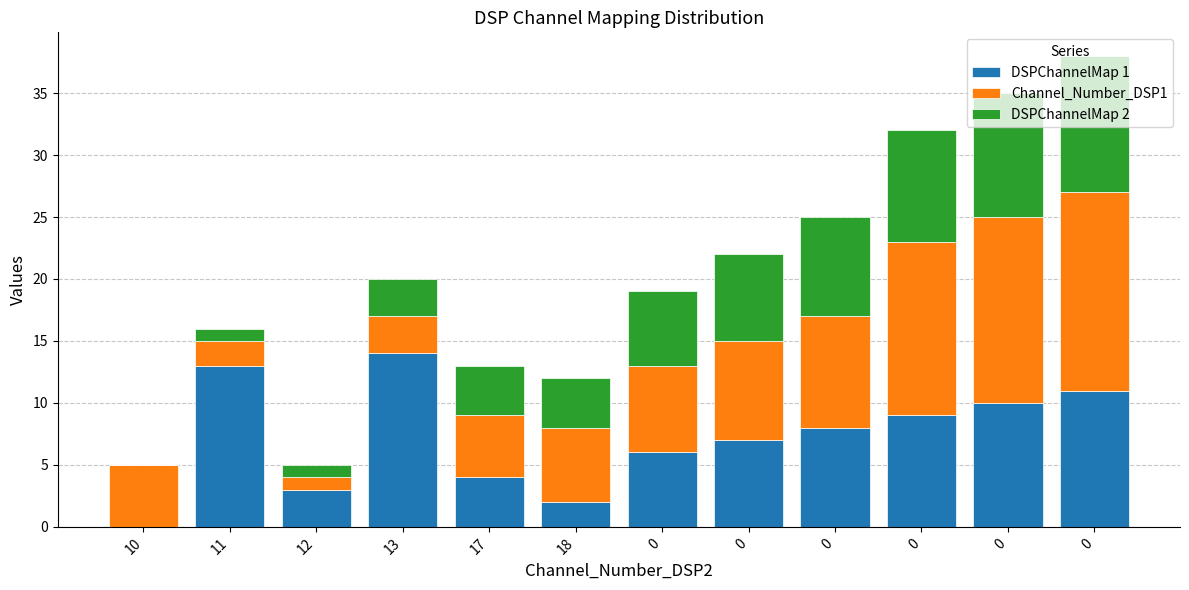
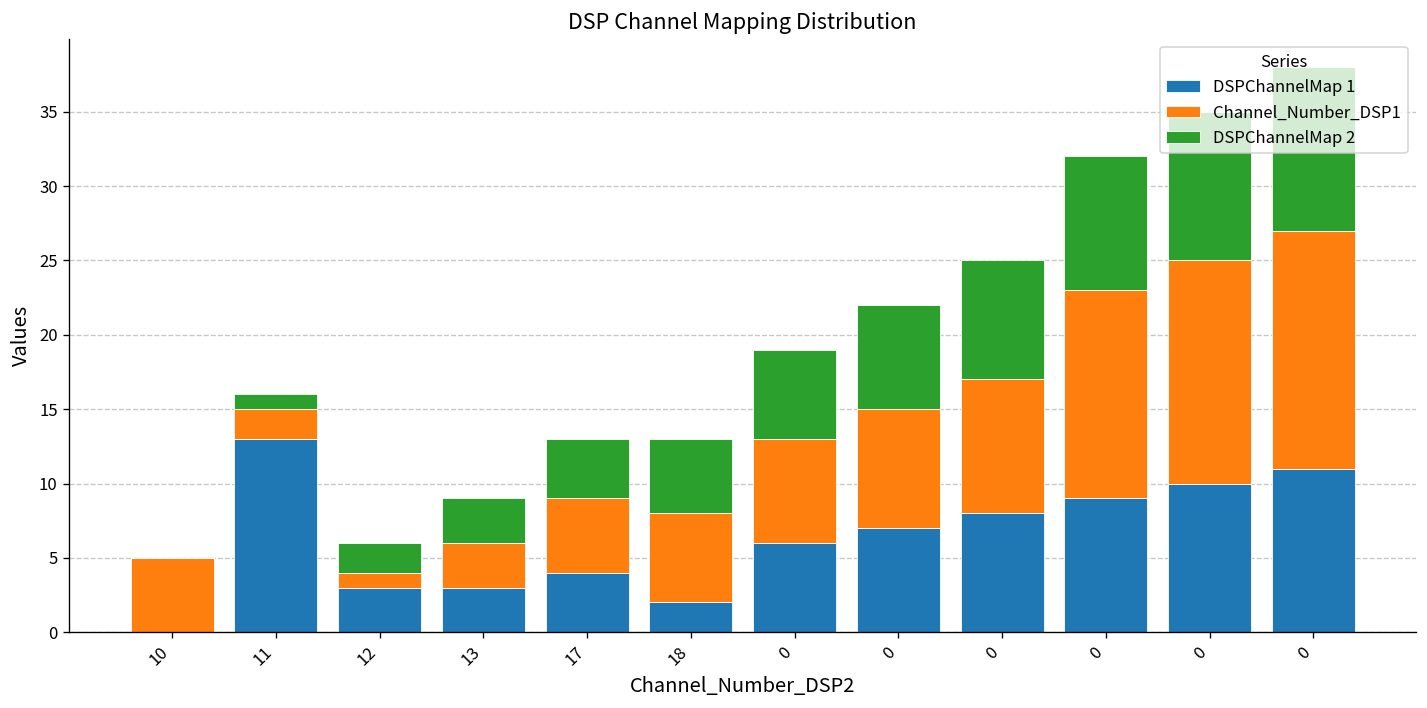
DSPChannelMap 2, 12: 1 -> 2
DSPChannelMap 1, 13: 14 -> 3
DSPChannelMap 2, 18: 4 -> 5
